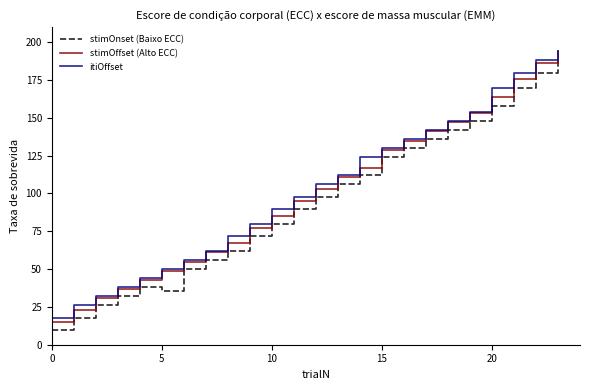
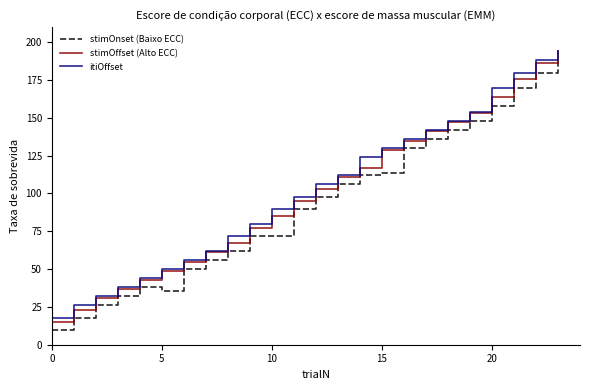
stimOnset (Baixo ECC), 10: 80 -> 72
stimOnset (Baixo ECC), 15: 124 -> 114
